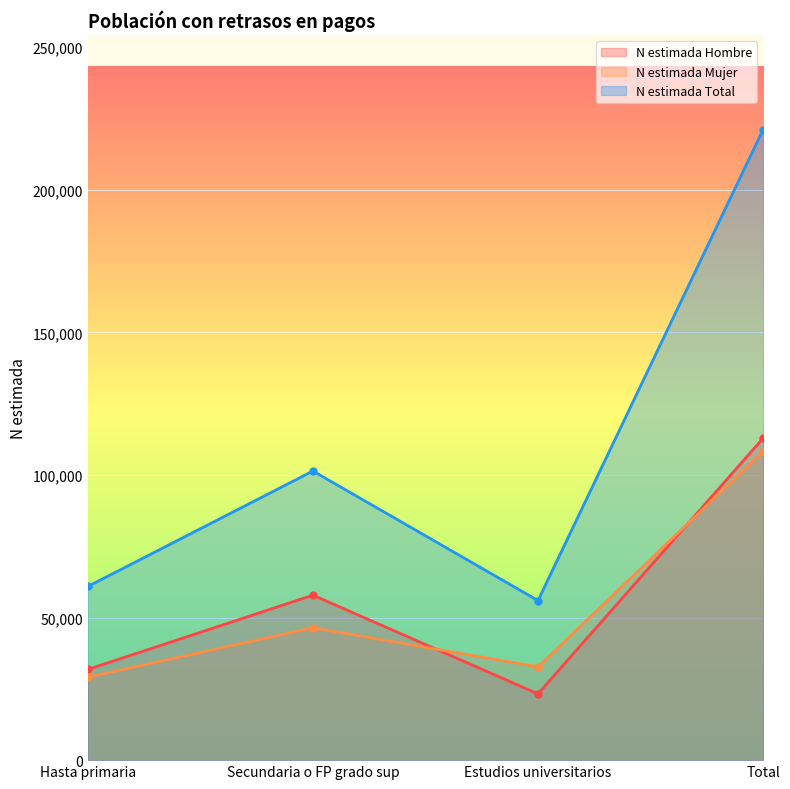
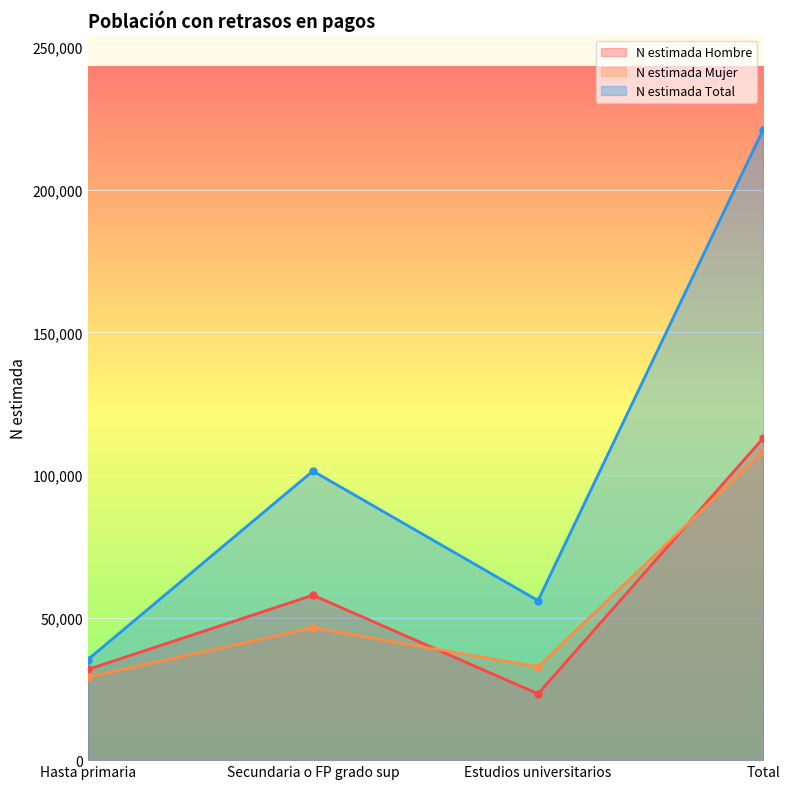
N estimada Total, Hasta primaria: 61,000 -> 35,000
